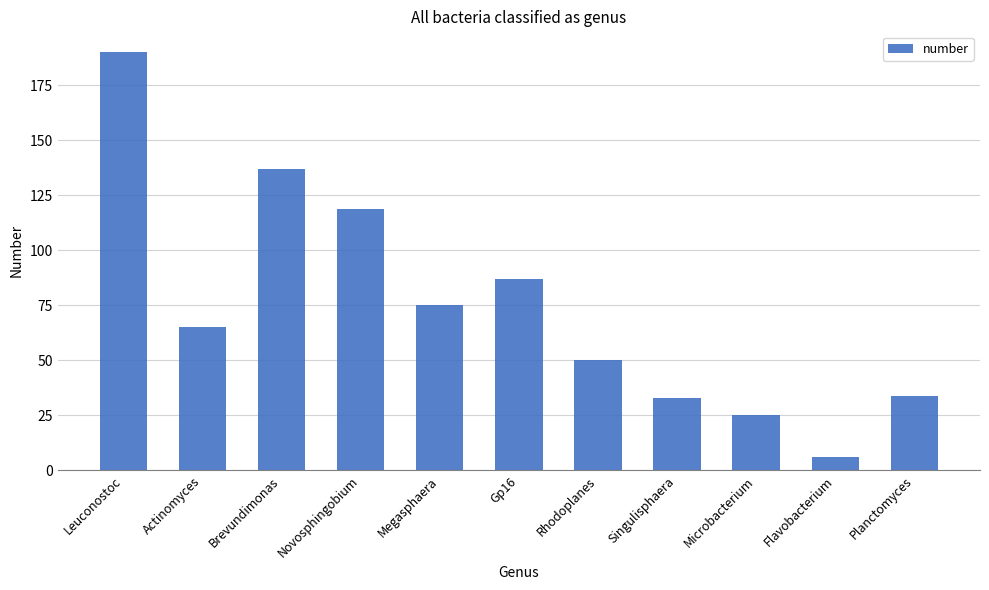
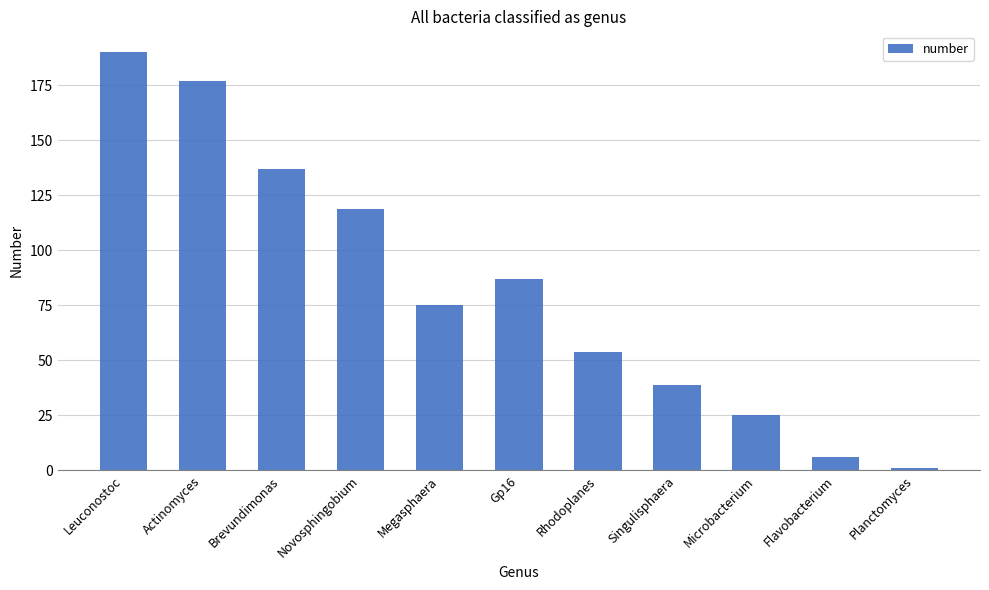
Actinomyces: 65 -> 177
Rhodoplanes: 50 -> 54
Singulisphaera: 33 -> 39
Planctomyces: 34 -> 1
